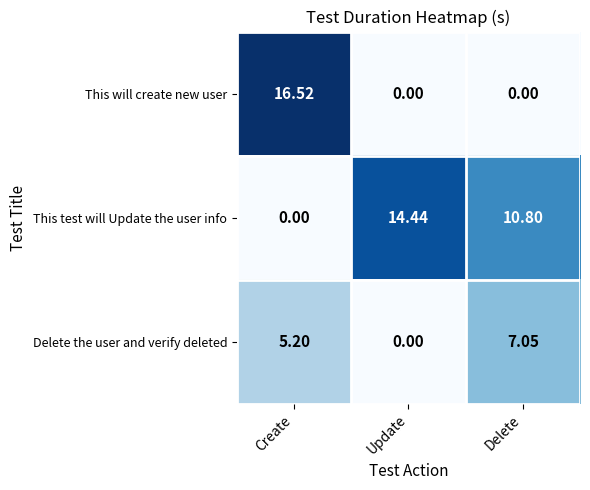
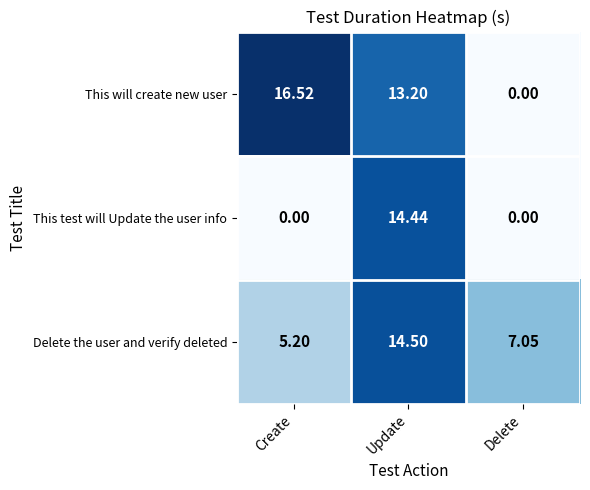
This will create new user, Update: 0.00 -> 13.20
This test will Update the user info, Delete: 10.80 -> 0.00
Delete the user and verify deleted, Update: 0.00 -> 14.50
